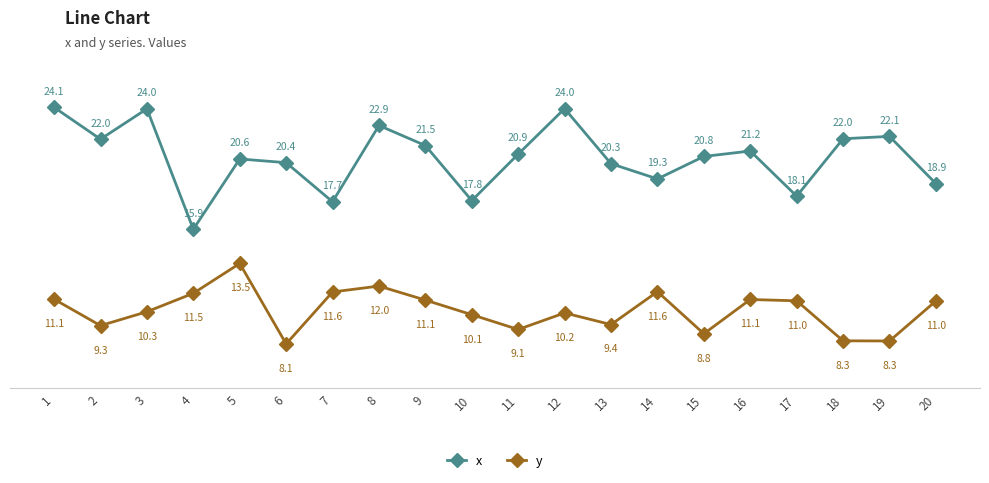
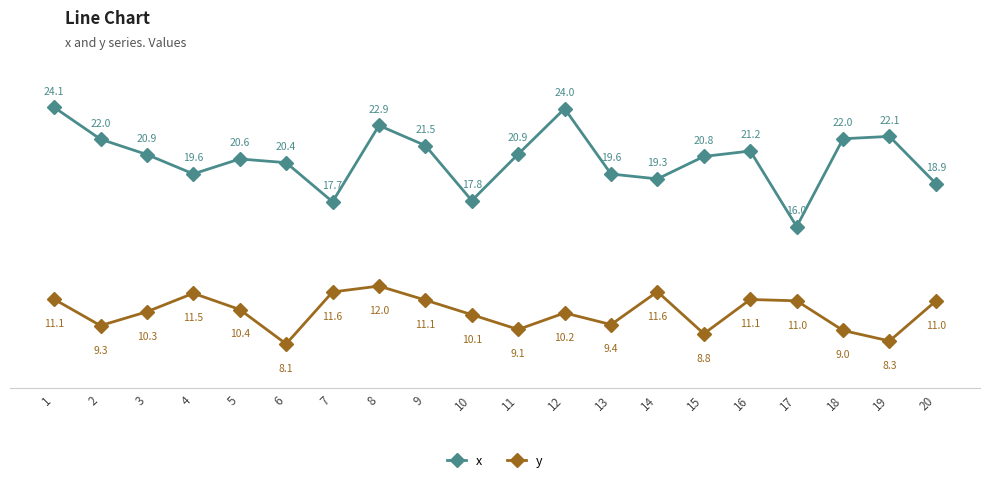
x, 3: 24.0 -> 20.9
x, 4: 15.9 -> 19.6
y, 5: 13.5 -> 10.4
x, 13: 20.3 -> 19.6
x, 17: 18.1 -> 16.0
y, 18: 8.3 -> 9.0
